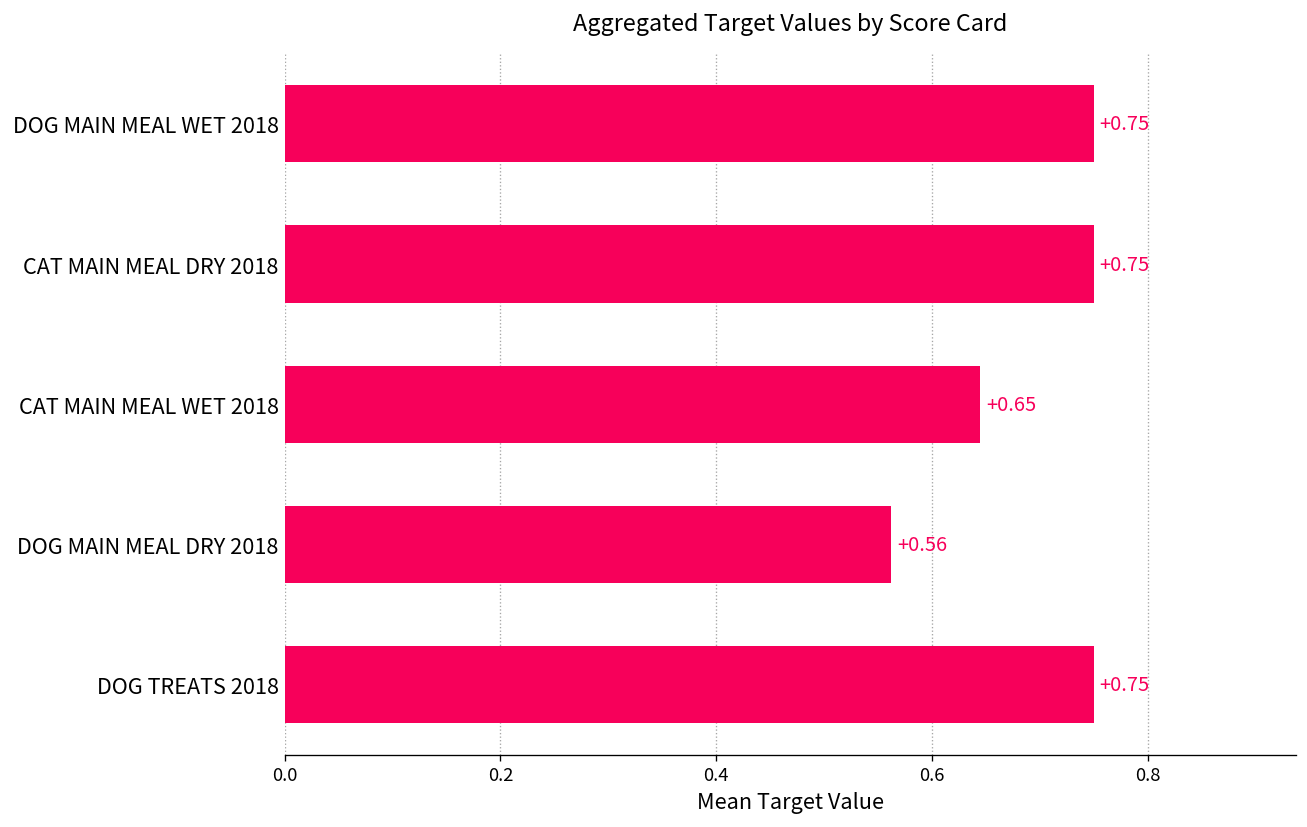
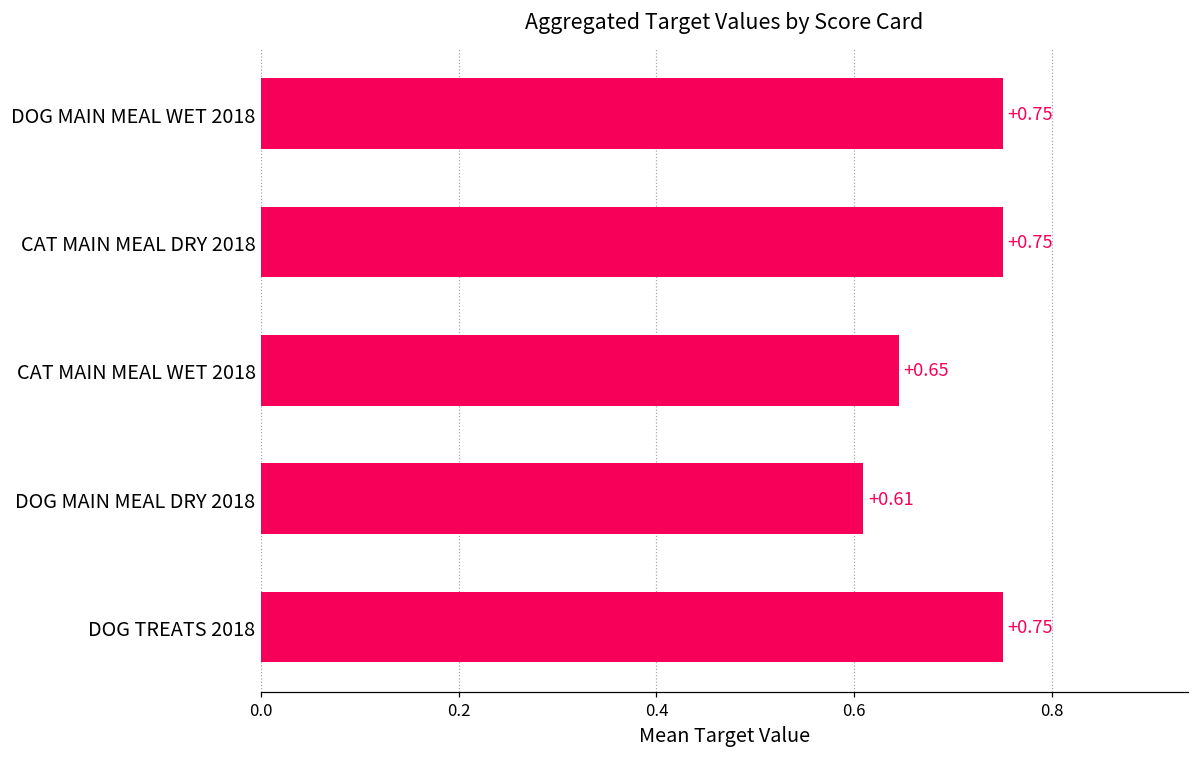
DOG MAIN MEAL DRY 2018: +0.56 -> +0.61
